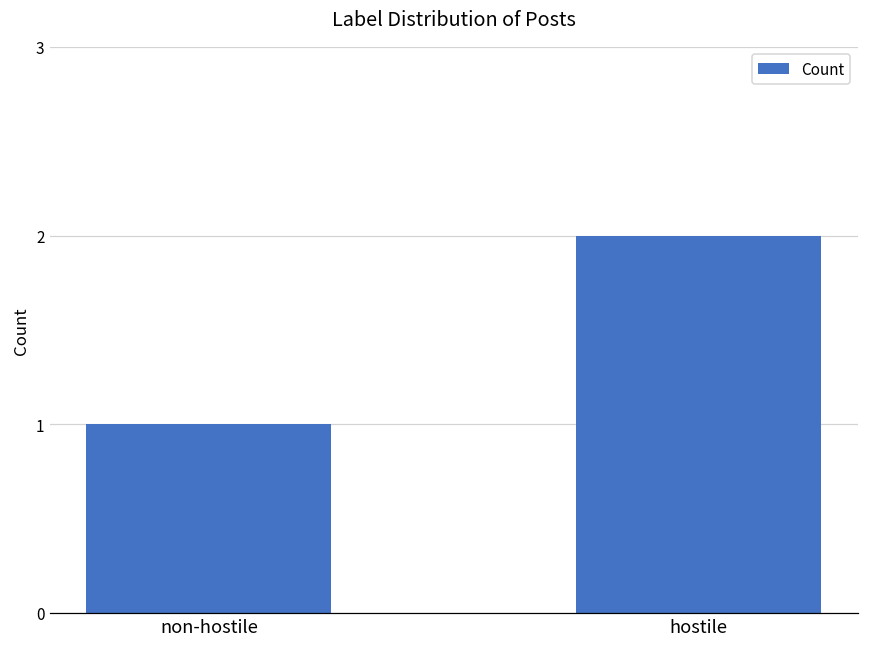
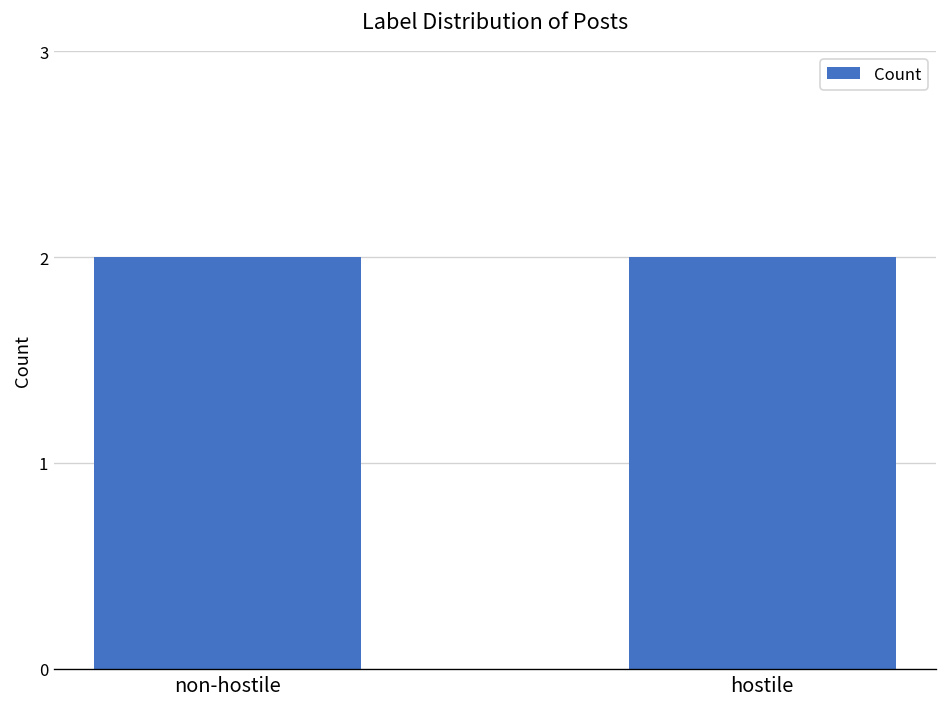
non-hostile: 1 -> 2
